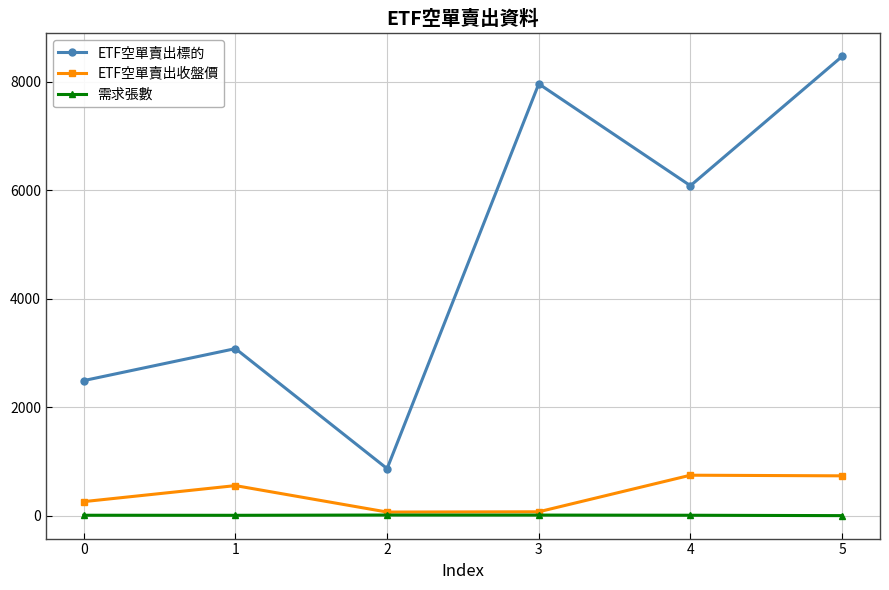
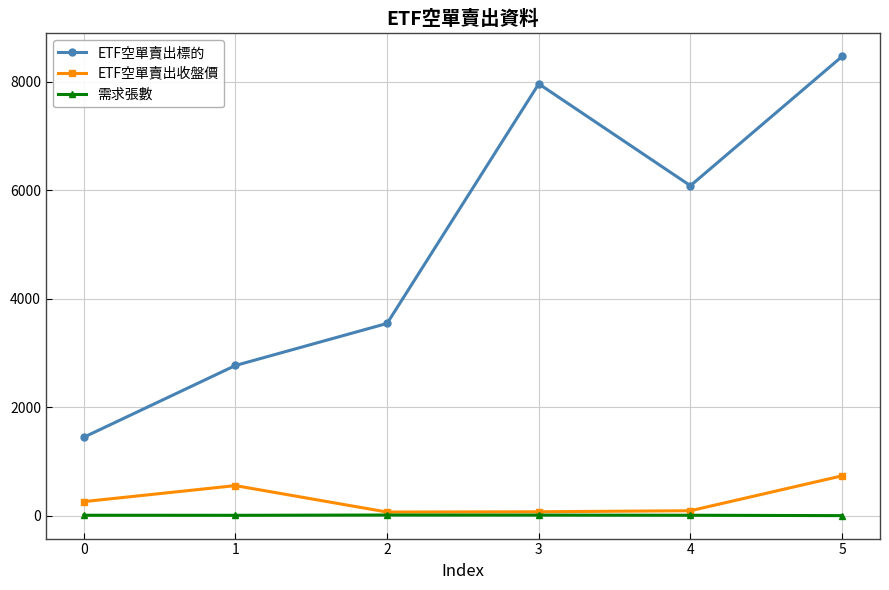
ETF空單賣出標的, 0: 2500 -> 1400
ETF空單賣出標的, 1: 3100 -> 2800
ETF空單賣出標的, 2: 900 -> 3500
ETF空單賣出收盤價, 4: 700 -> 100
